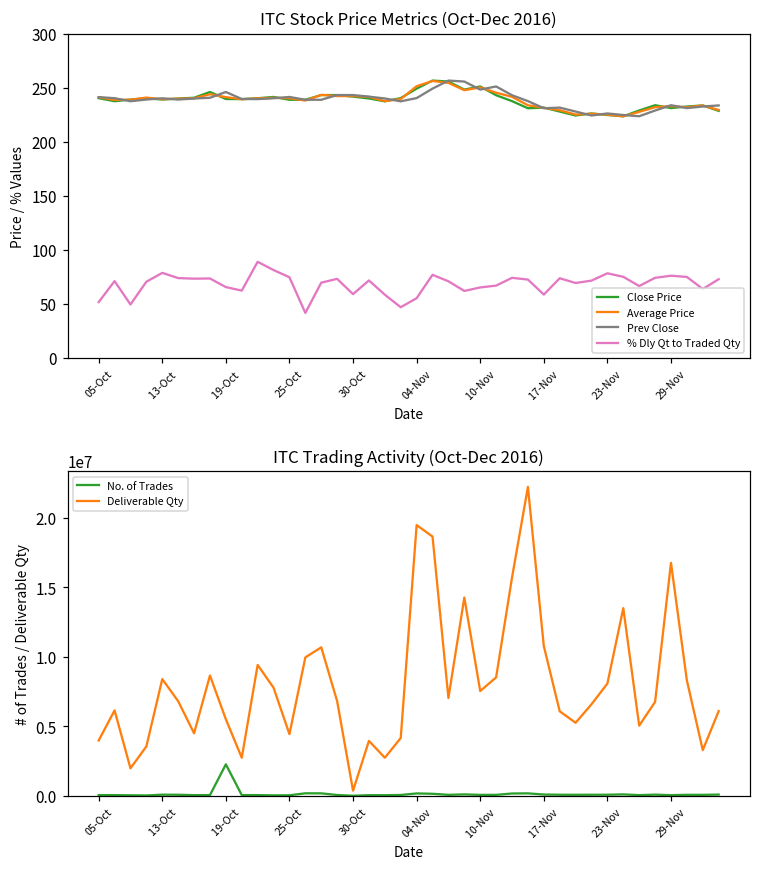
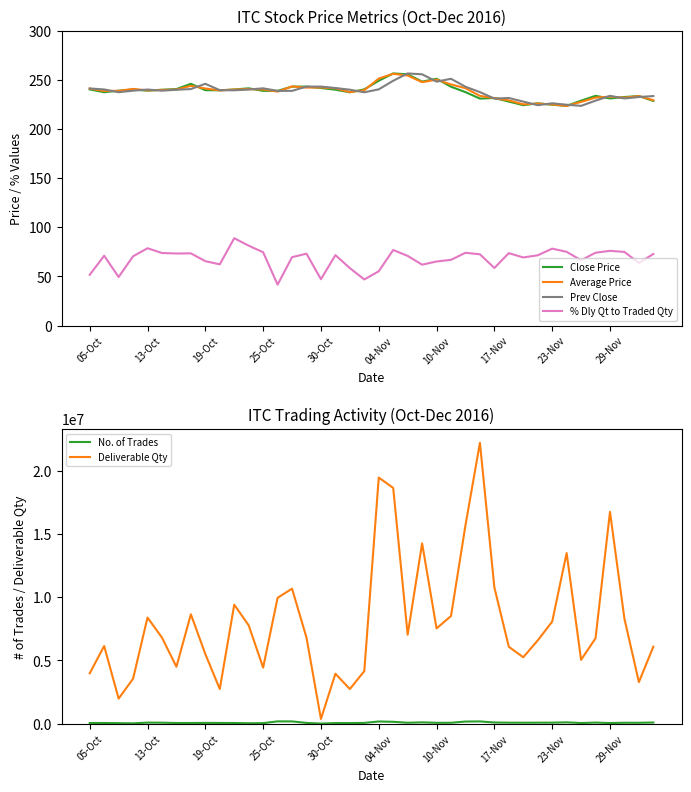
ITC Stock Price Metrics (Oct-Dec 2016), % Dly Qt to Traded Qty, 30-Oct: 60 -> 50
ITC Trading Activity (Oct-Dec 2016), No. of Trades, 19-Oct: 2300000 -> 100000
